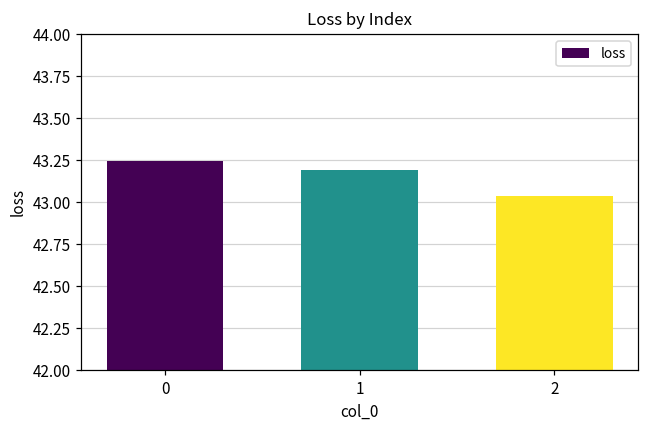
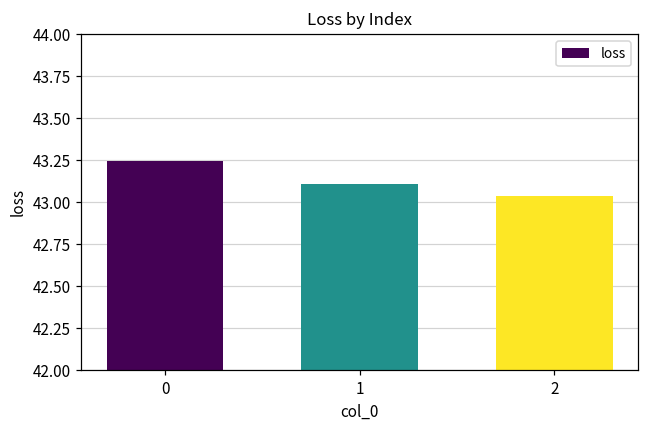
1: 43.19 -> 43.11
